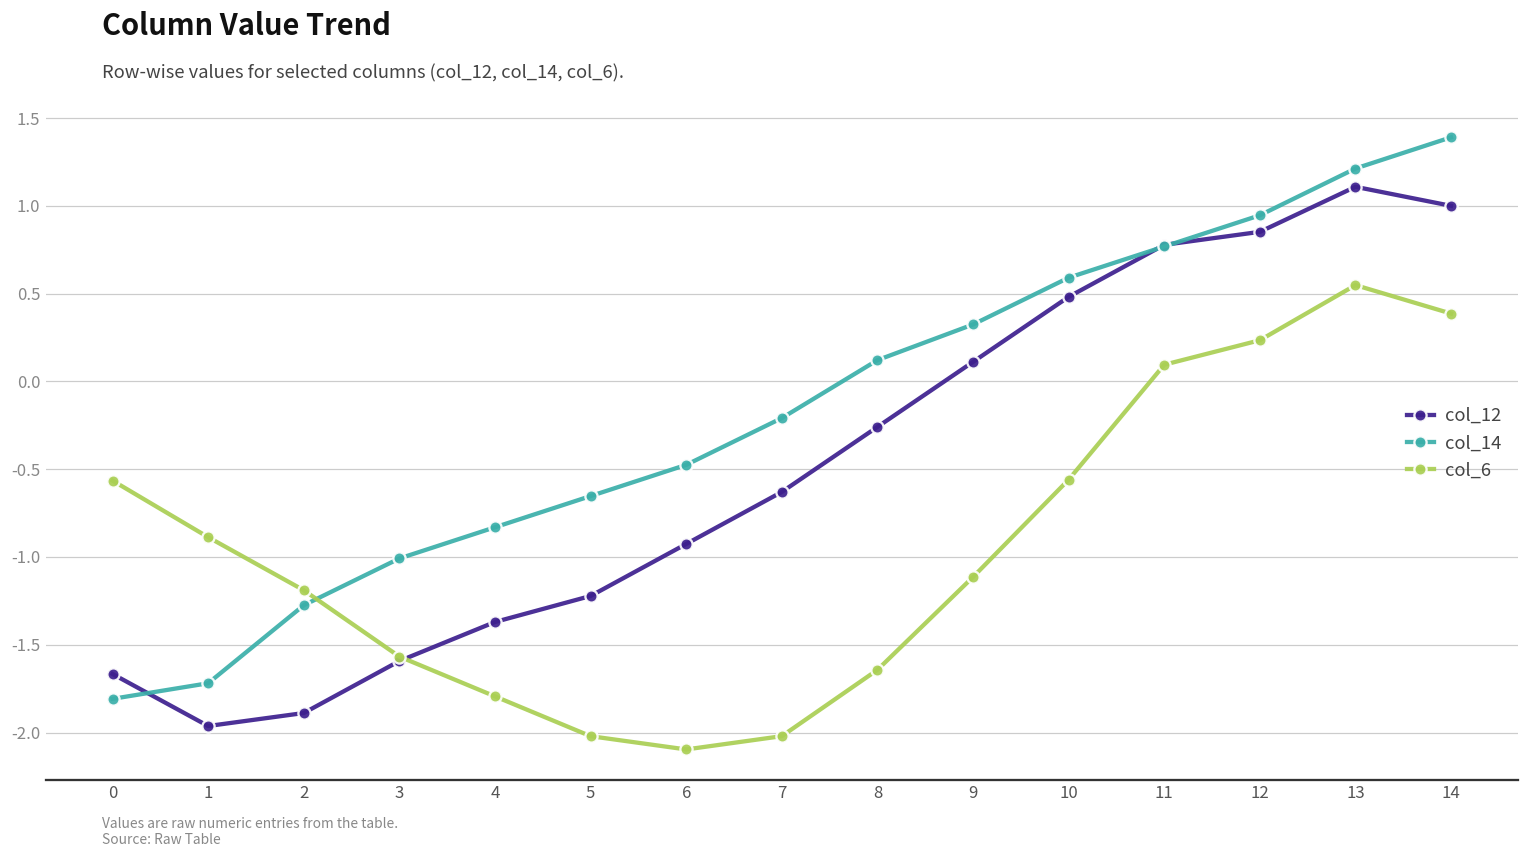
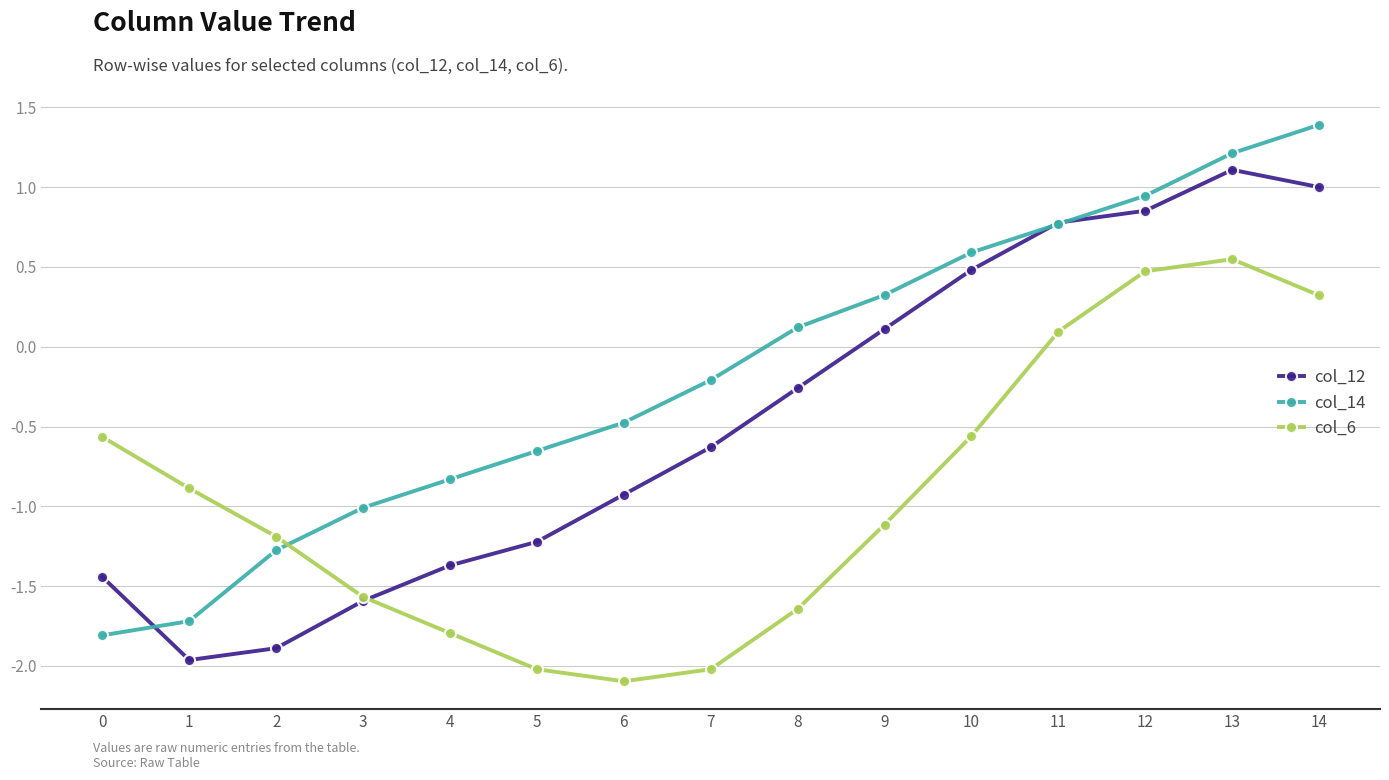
col_12, 0: -1.67 -> -1.44
col_6, 12: 0.23 -> 0.47
col_6, 14: 0.39 -> 0.32
